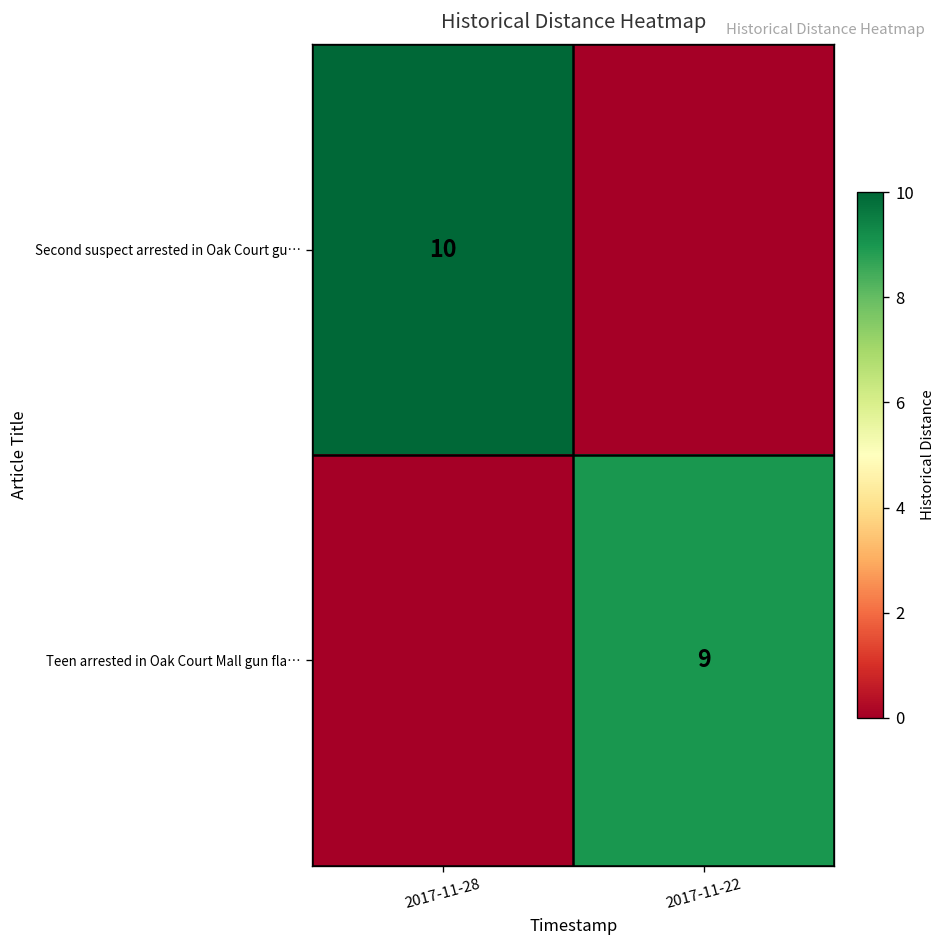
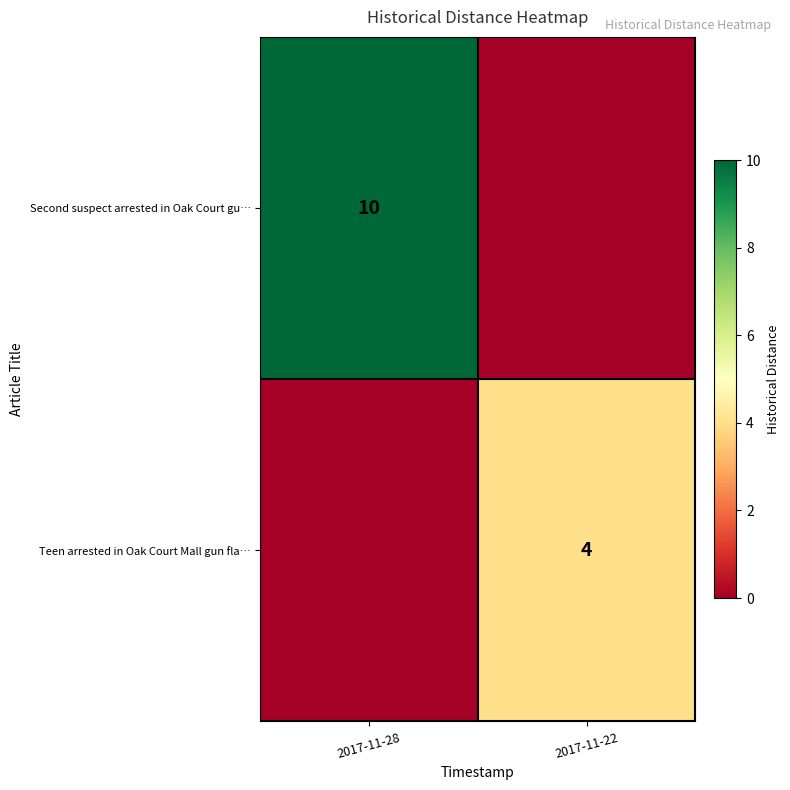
Teen arrested in Oak Court Mall gun fla…, 2017-11-22: 9 -> 4
